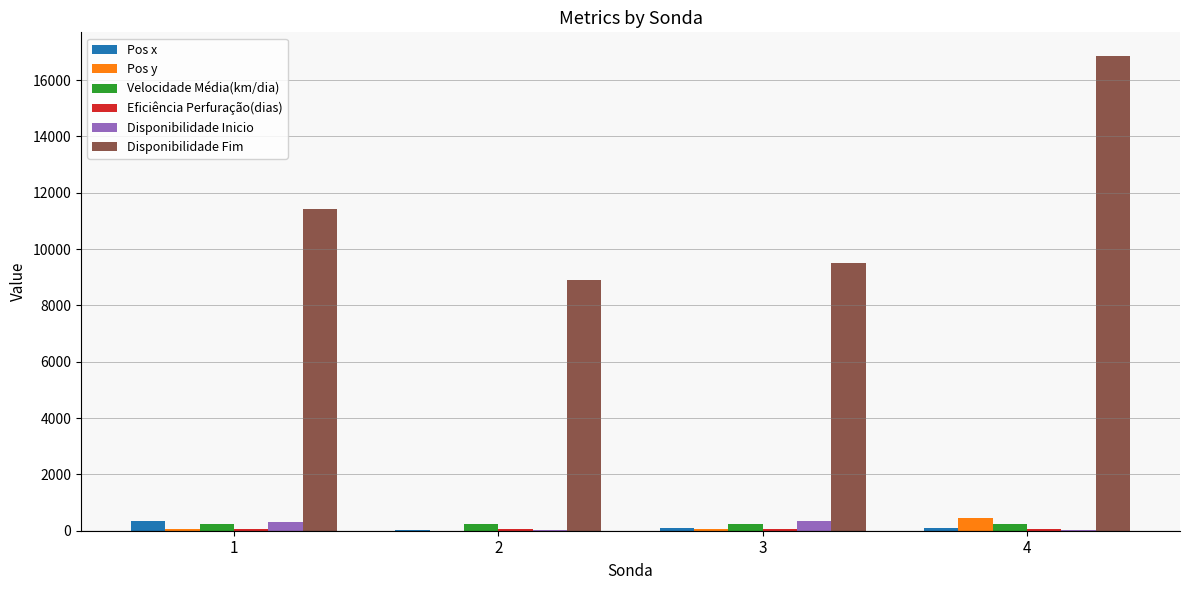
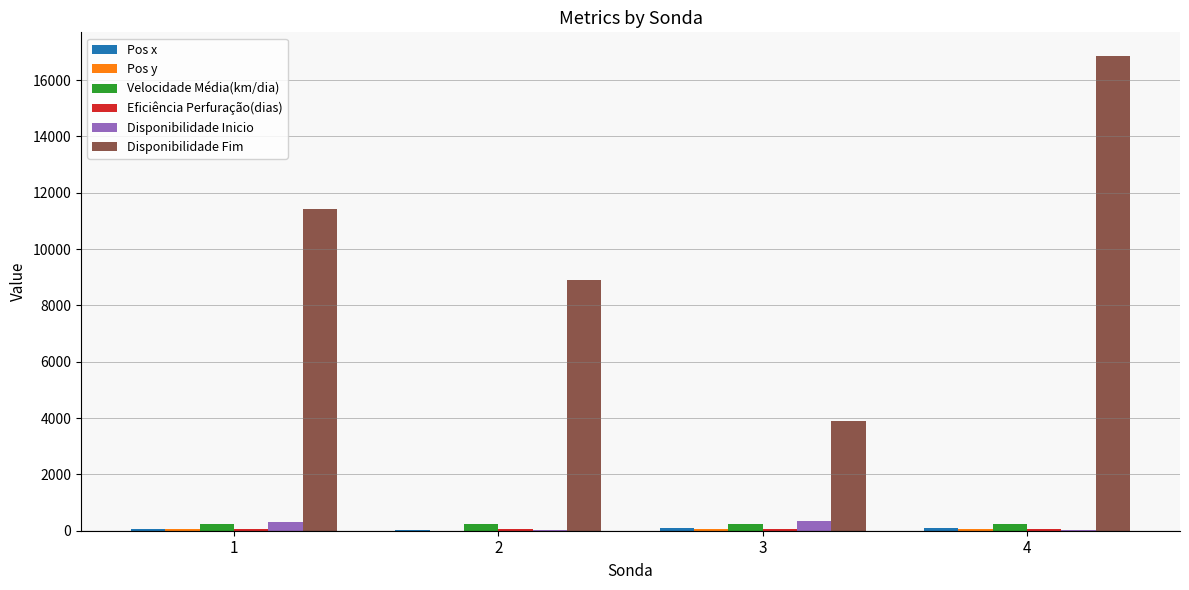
Pos x, 1: 300 -> 0
Disponibilidade Fim, 3: 9500 -> 3900
Pos y, 4: 400 -> 100
